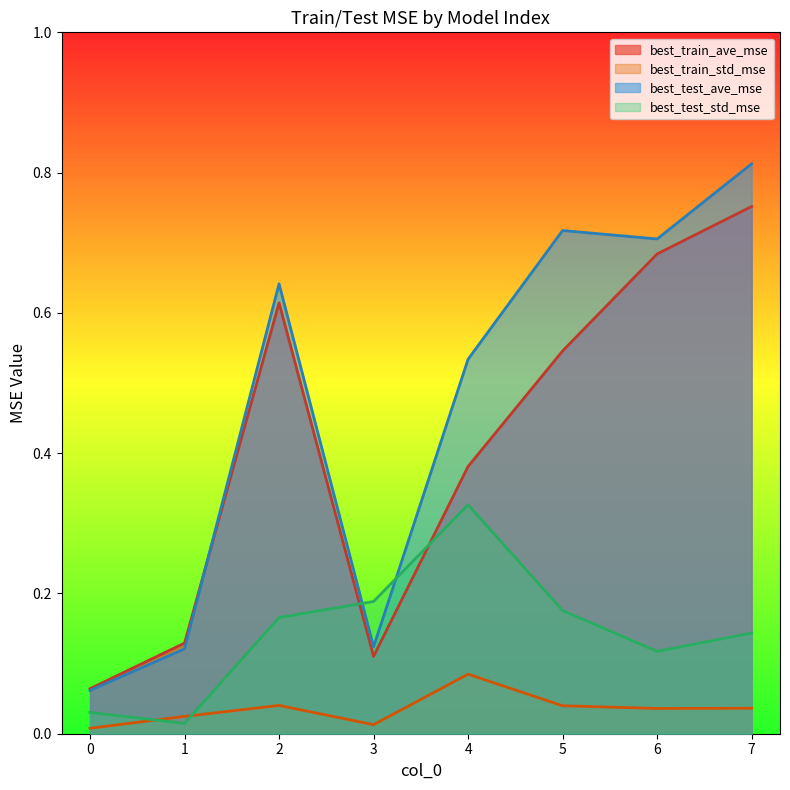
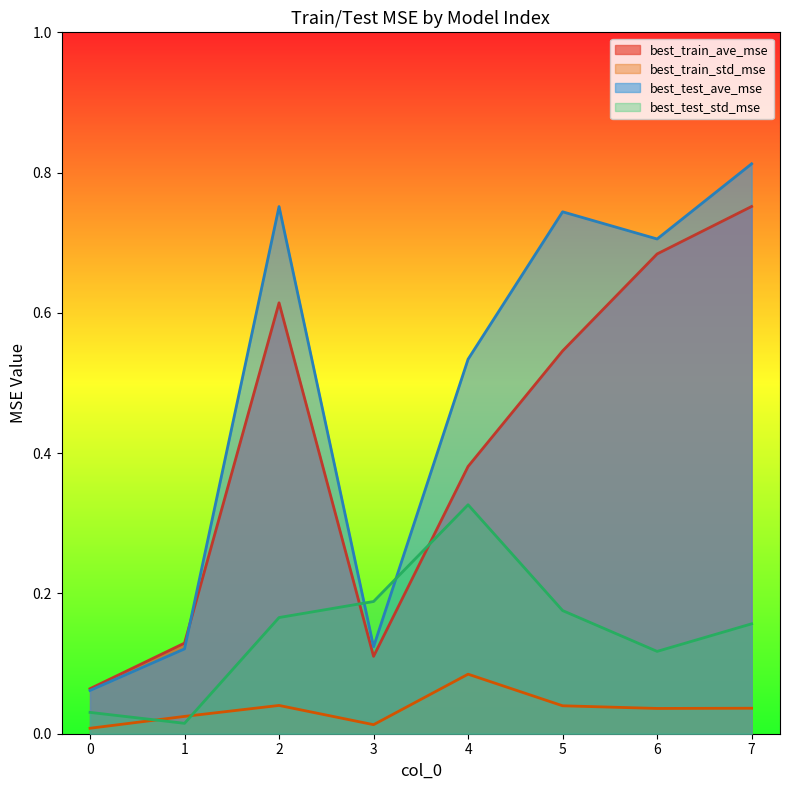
best_test_ave_mse, 2: 0.64 -> 0.75
best_test_ave_mse, 5: 0.72 -> 0.74
best_test_std_mse, 7: 0.14 -> 0.16
